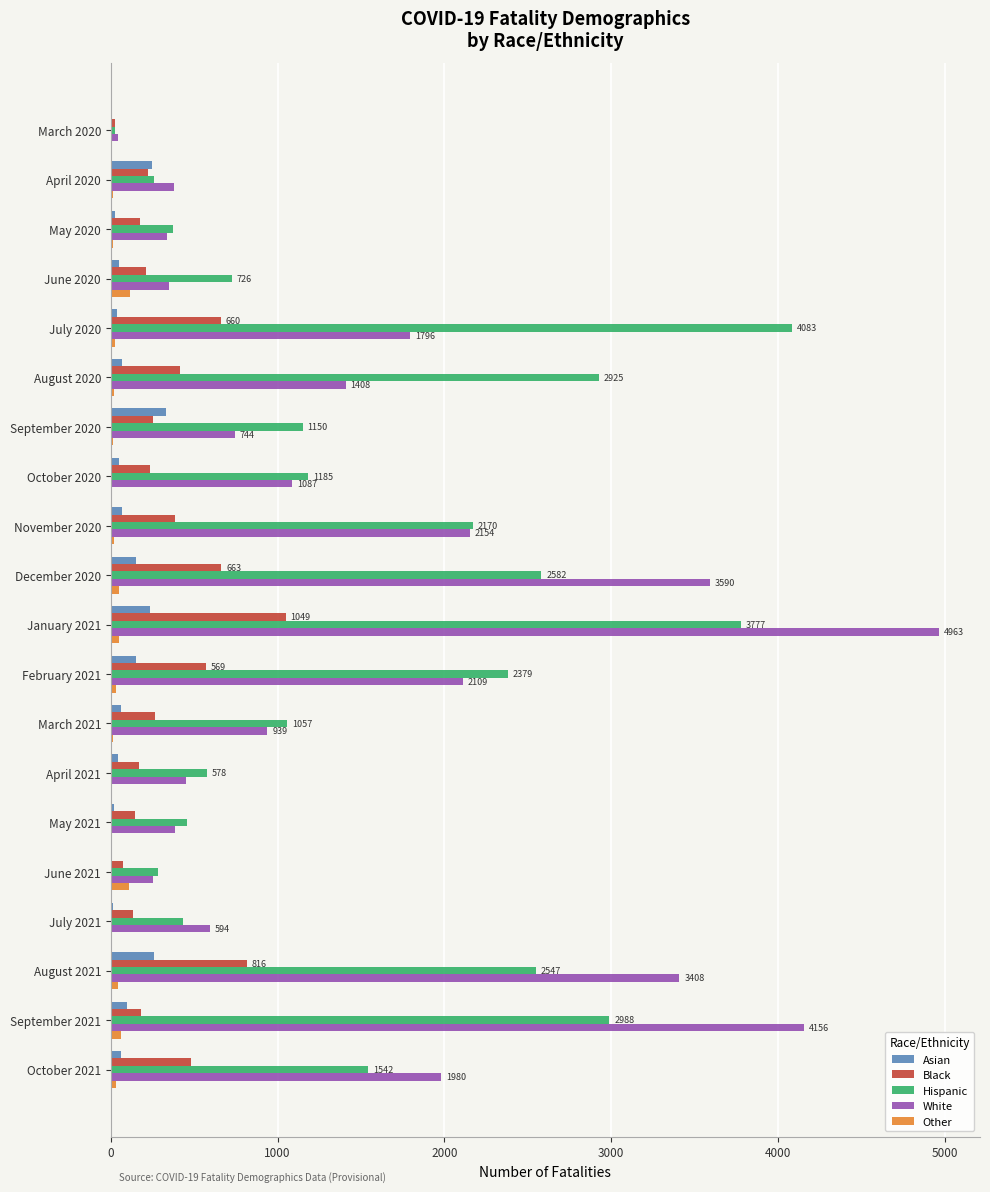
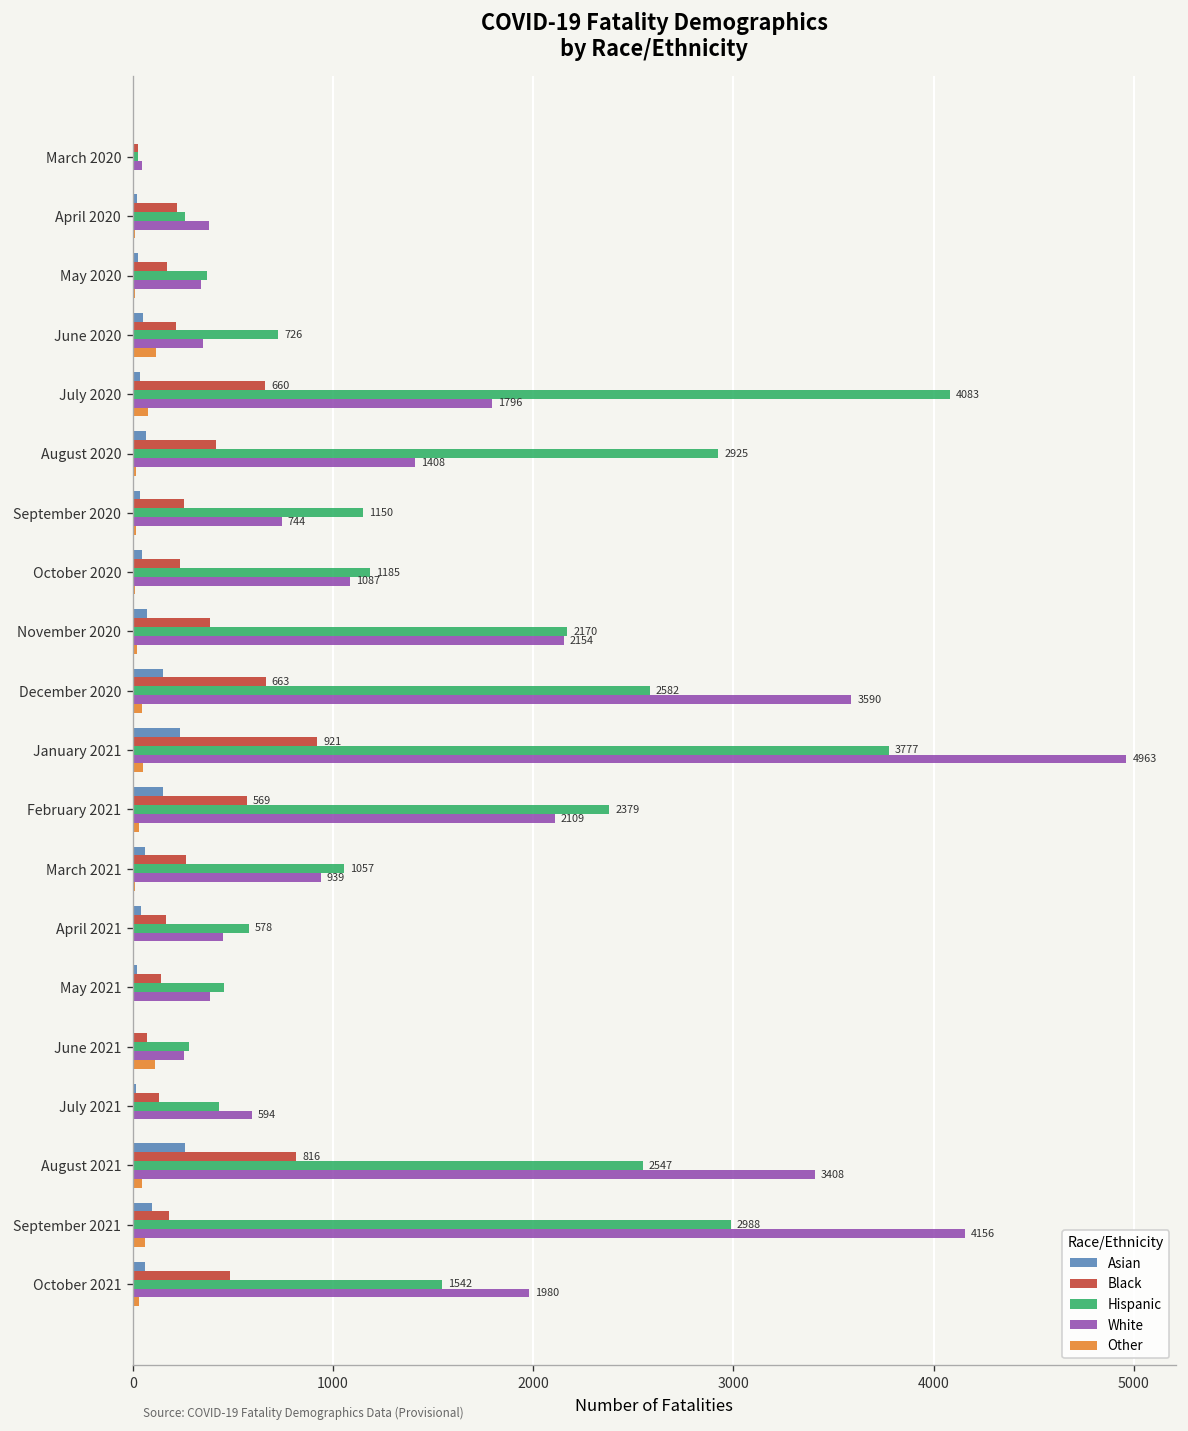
Asian, April 2020: 250 -> 20
Other, July 2020: 20 -> 80
Asian, September 2020: 330 -> 40
Black, January 2021: 1049 -> 921
